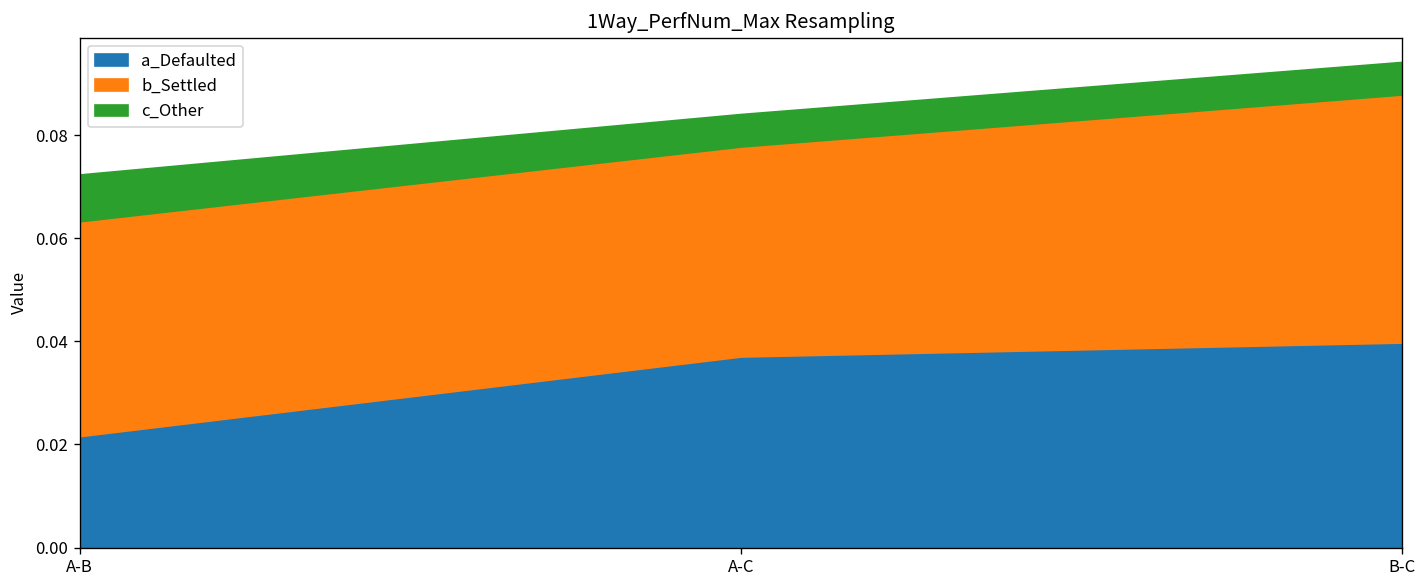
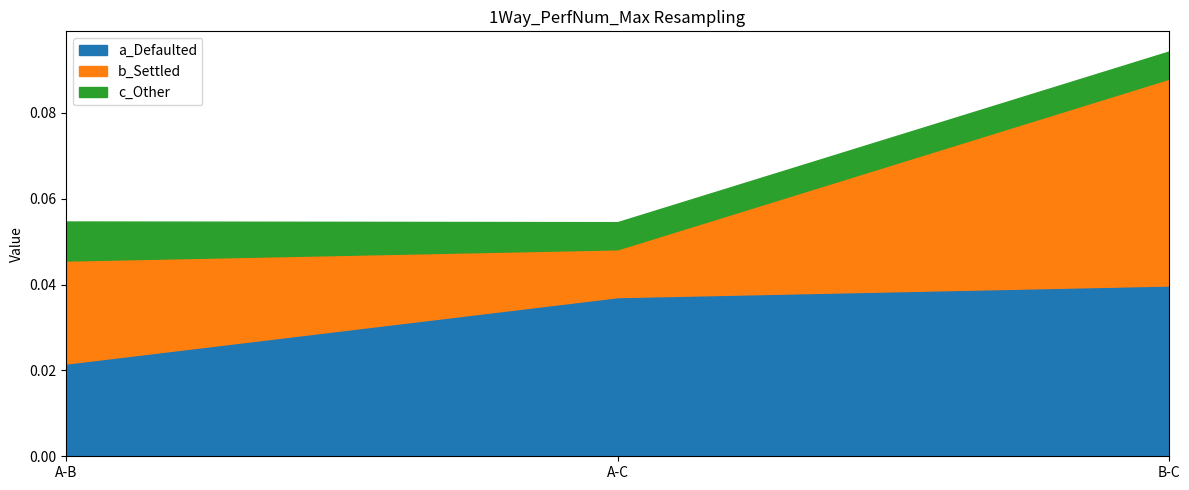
b_Settled, A-B: 0.042 -> 0.024
b_Settled, A-C: 0.041 -> 0.011
